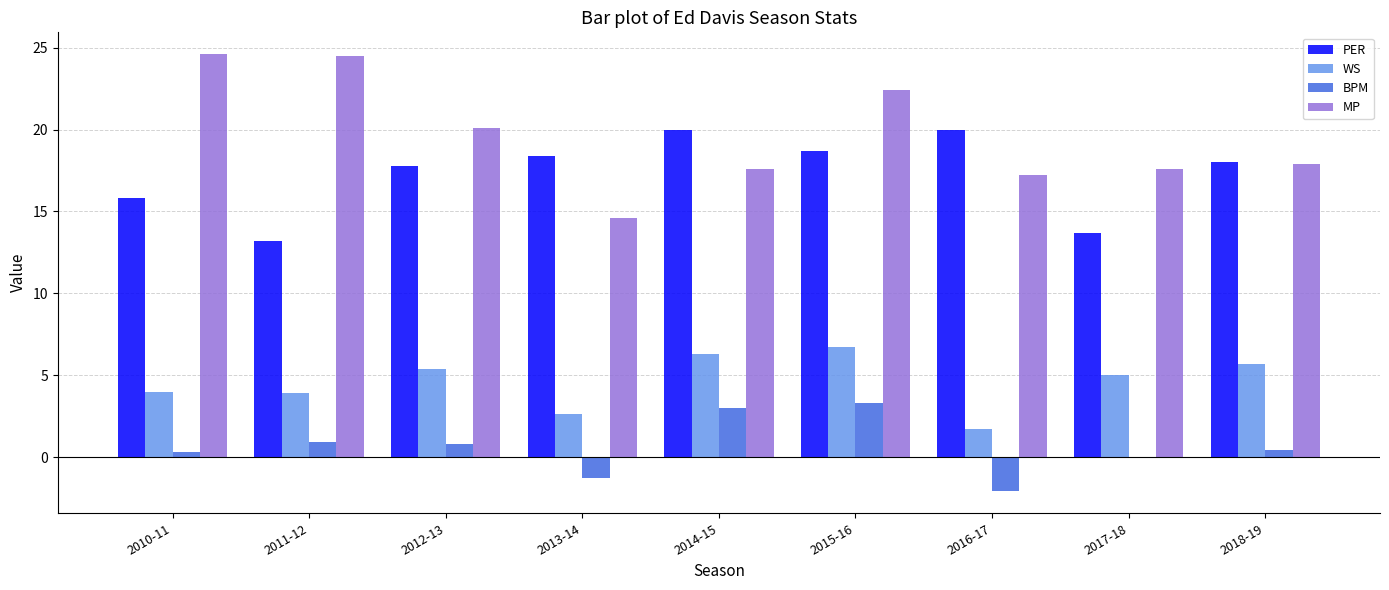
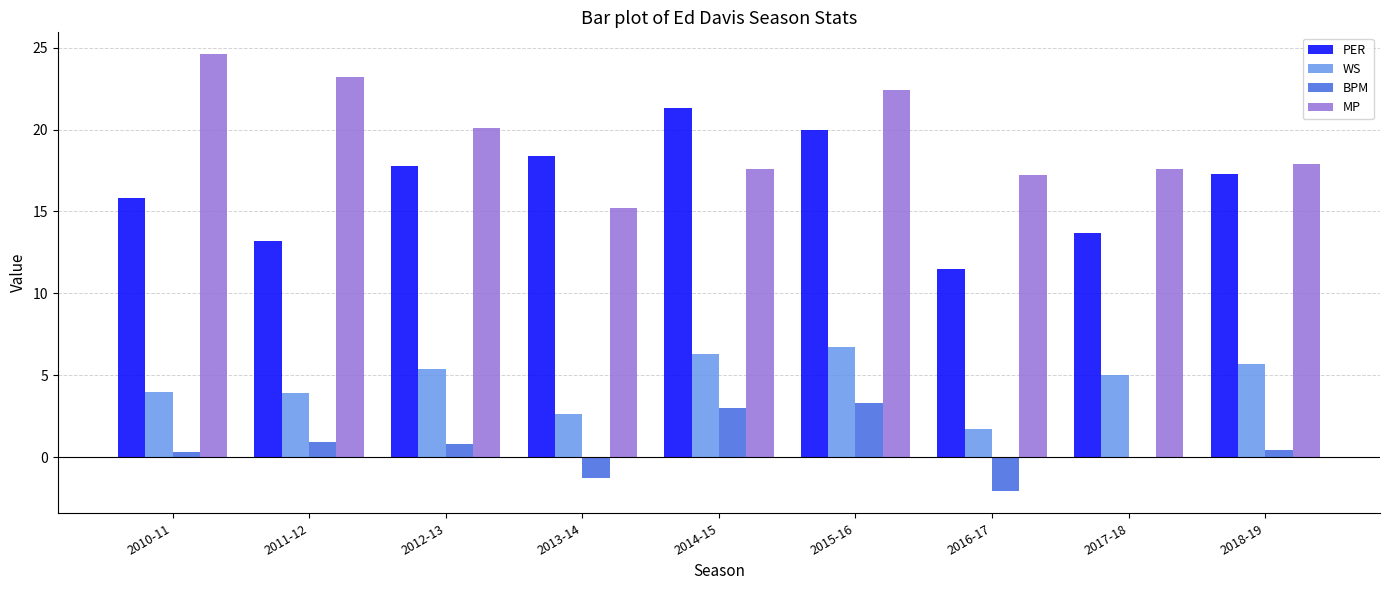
MP, 2011-12: 24.5 -> 23.2
MP, 2013-14: 14.6 -> 15.2
PER, 2014-15: 20.0 -> 21.3
PER, 2015-16: 18.7 -> 20.0
PER, 2016-17: 20.0 -> 11.5
PER, 2018-19: 18.0 -> 17.3
